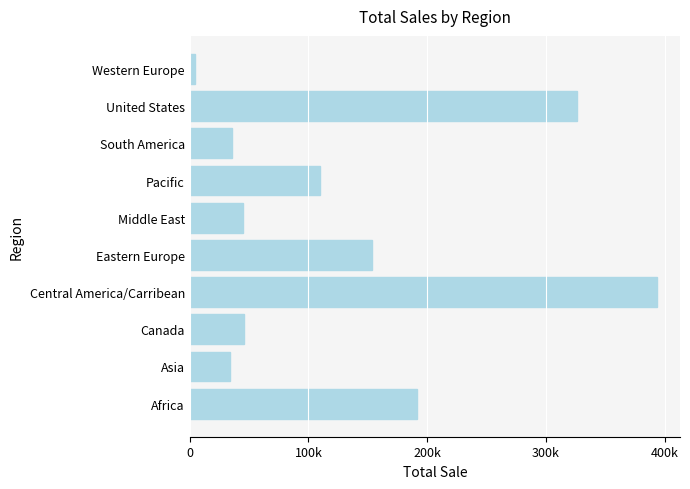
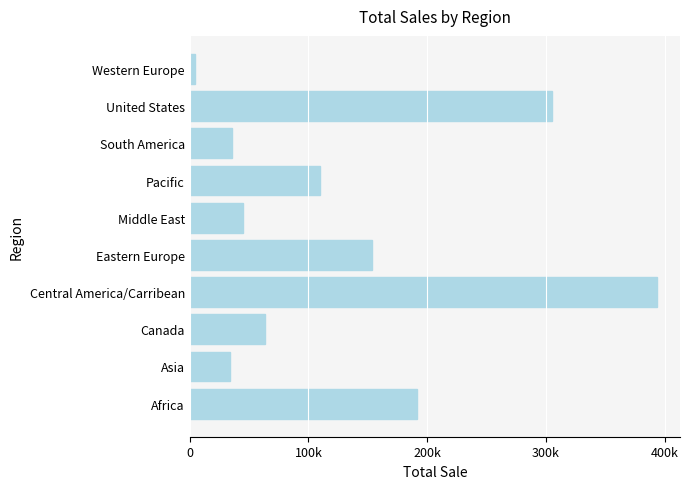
United States: 326000 -> 305000
Canada: 45000 -> 63000
